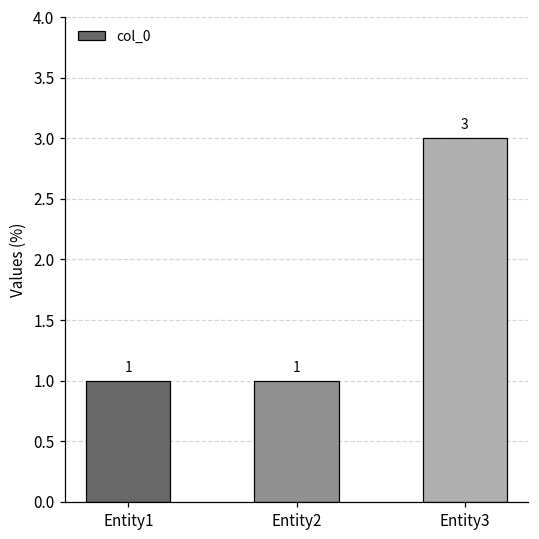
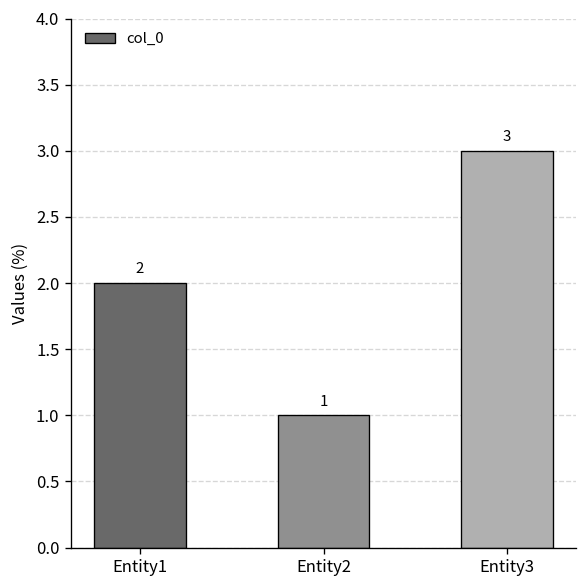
Entity1: 1 -> 2
